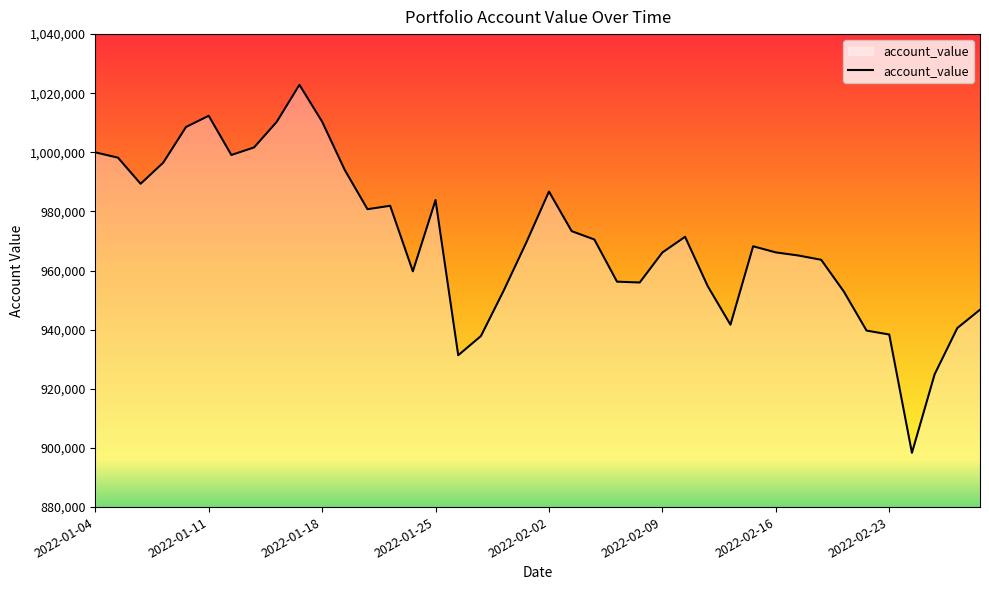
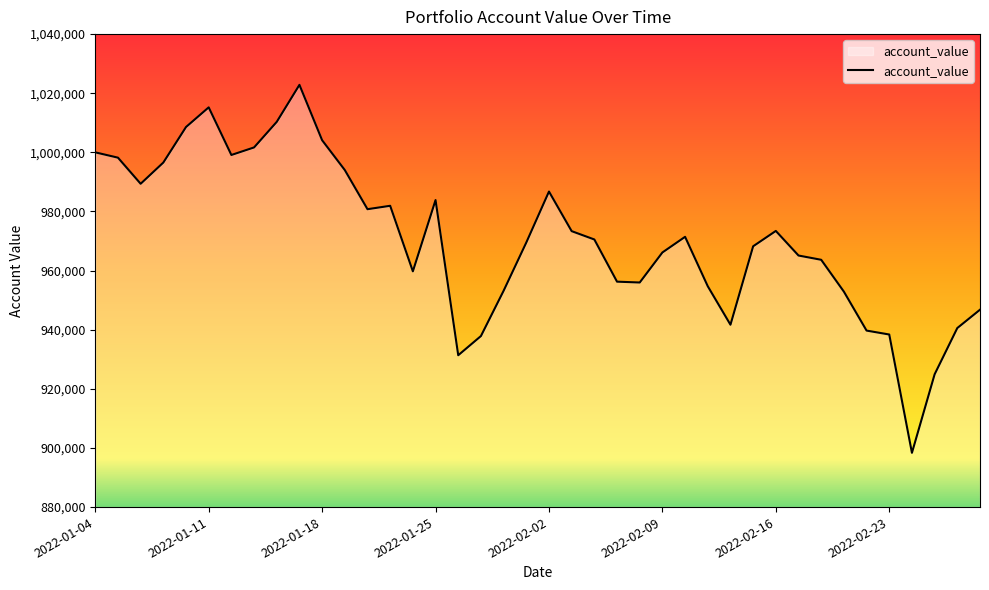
2022-01-11: 1,012,000 -> 1,015,000
2022-01-18: 1,010,000 -> 1,004,000
2022-02-16: 966,000 -> 973,000
